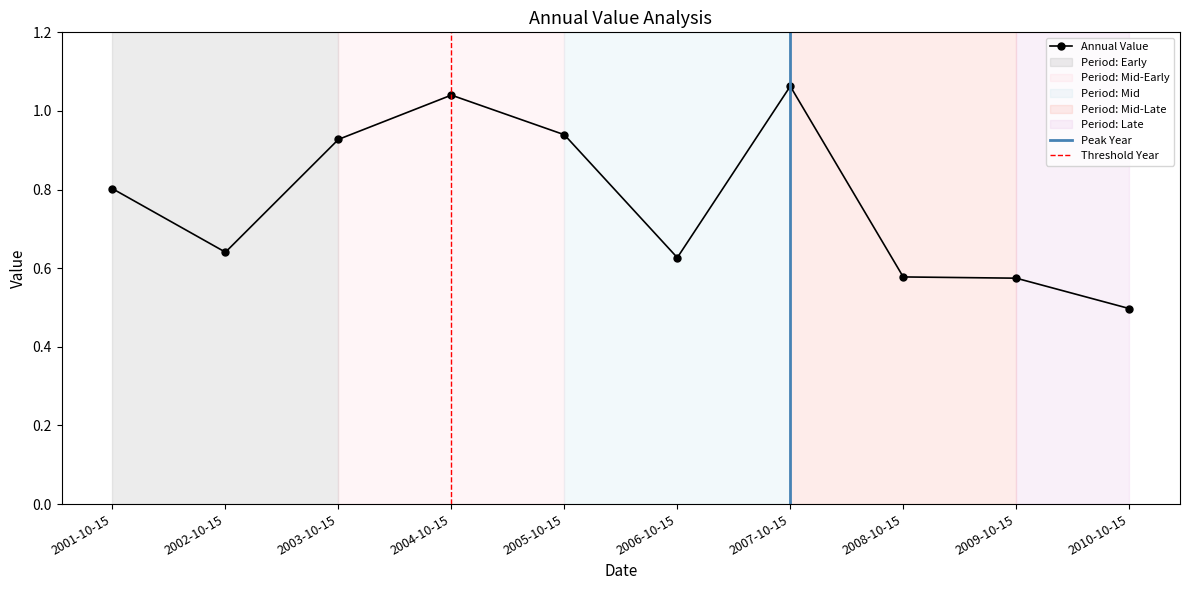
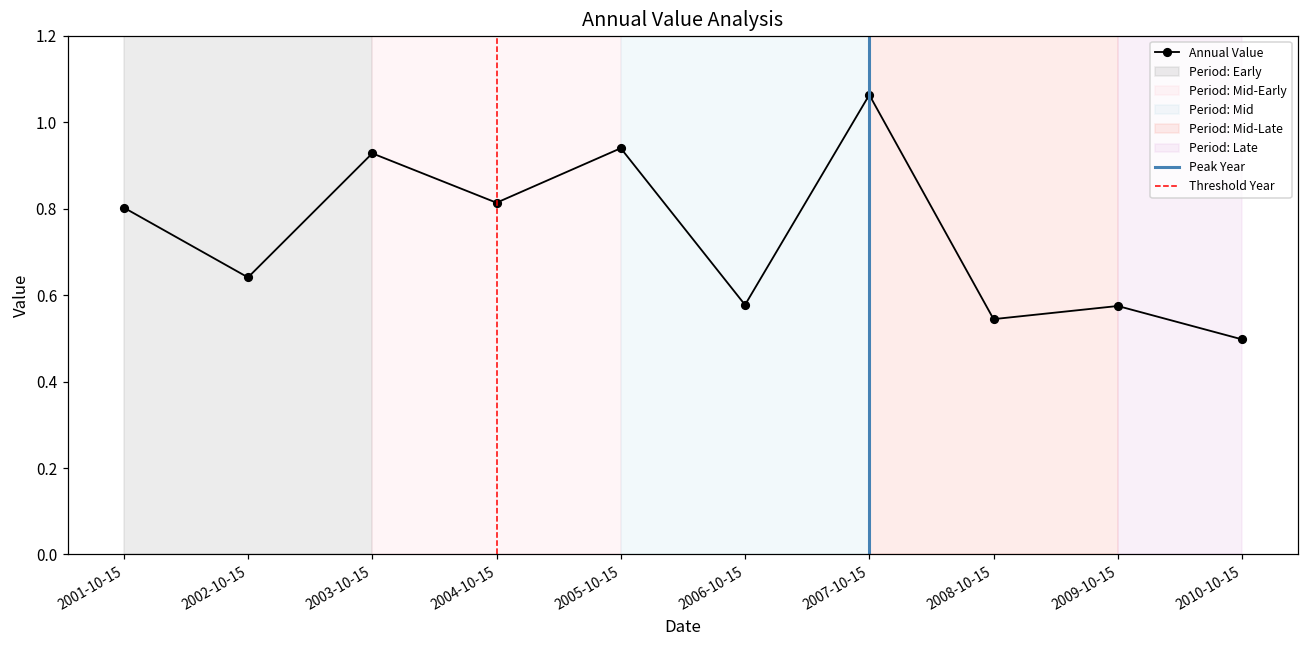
2004-10-15: 1.04 -> 0.81
2006-10-15: 0.63 -> 0.58
2008-10-15: 0.58 -> 0.54
